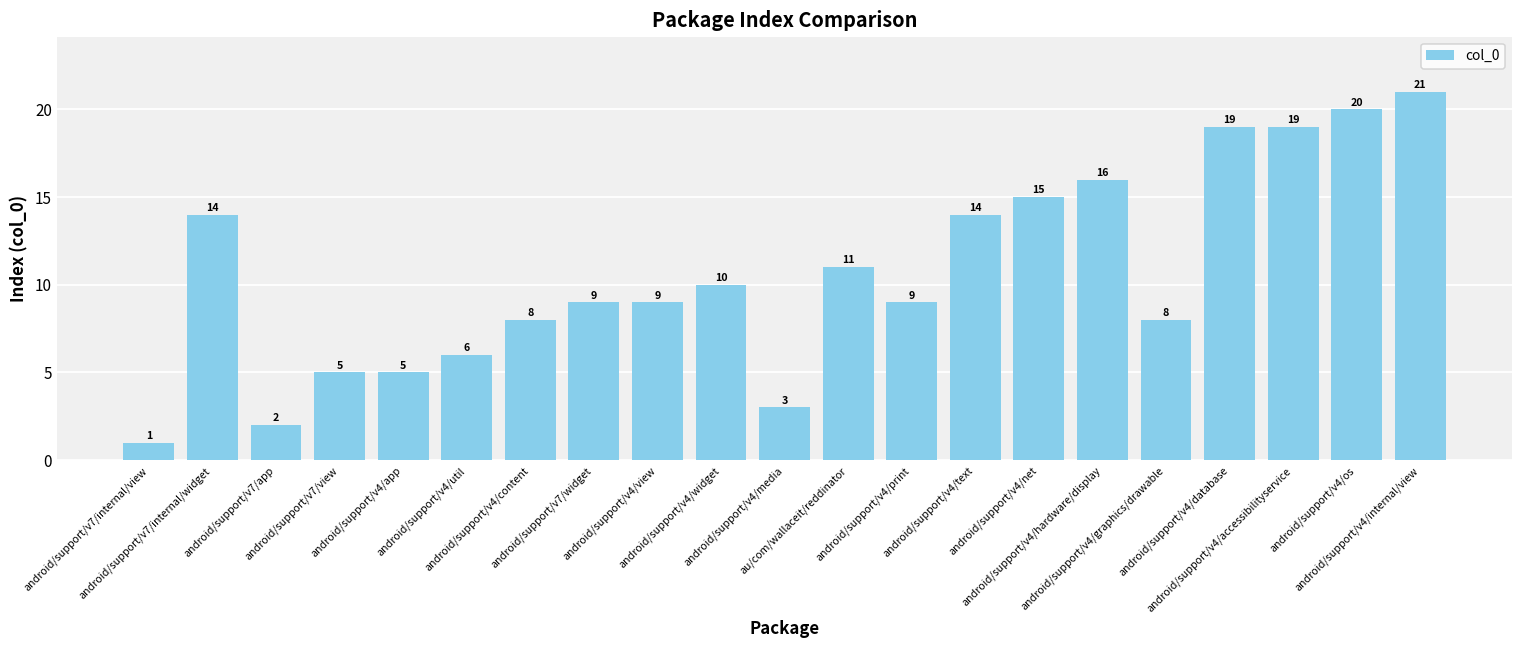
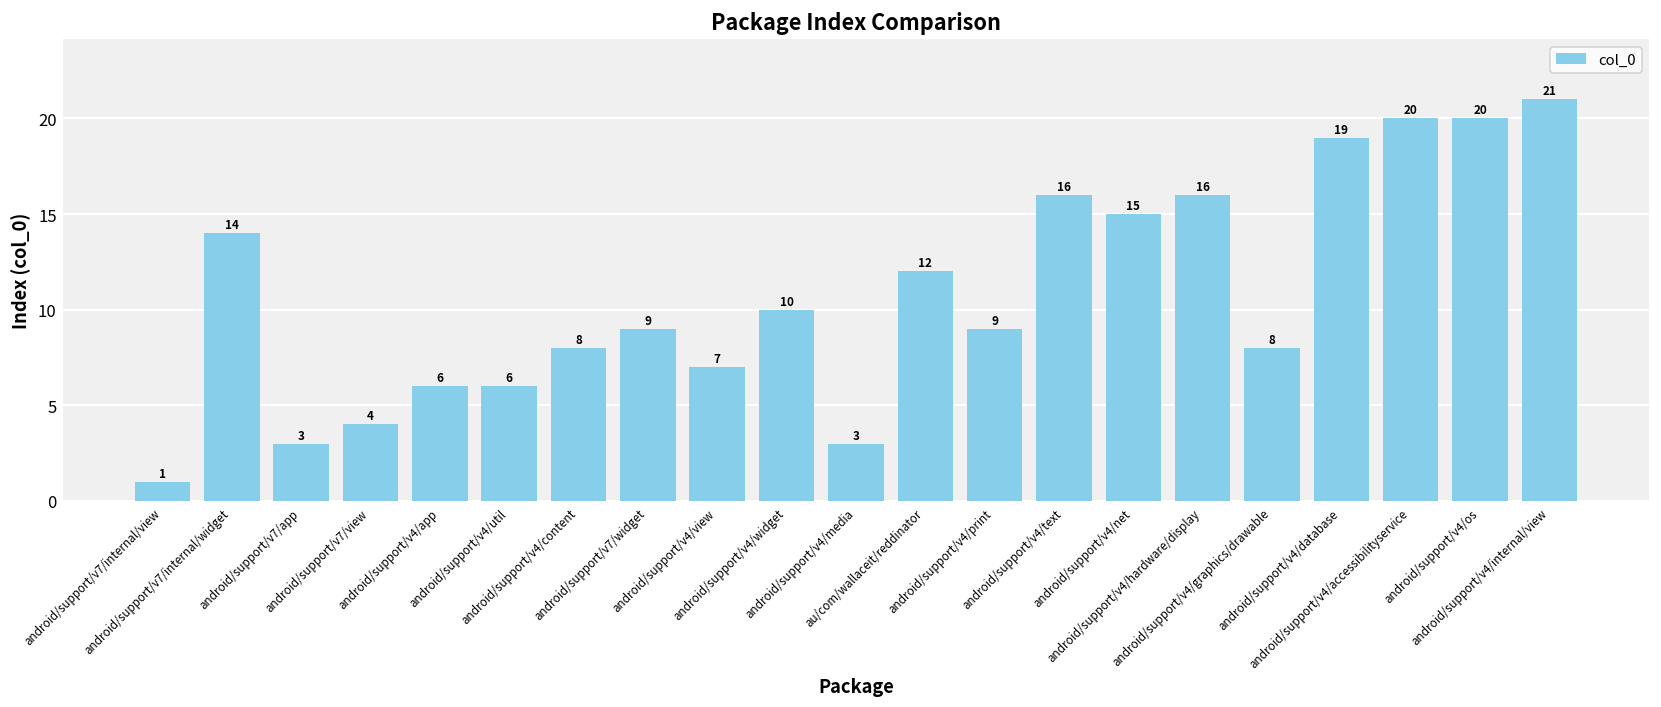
android/support/v7/app: 2 -> 3
android/support/v7/view: 5 -> 4
android/support/v4/app: 5 -> 6
android/support/v4/view: 9 -> 7
au/com/wallaceit/reddinator: 11 -> 12
android/support/v4/text: 14 -> 16
android/support/v4/accessibilityservice: 19 -> 20
